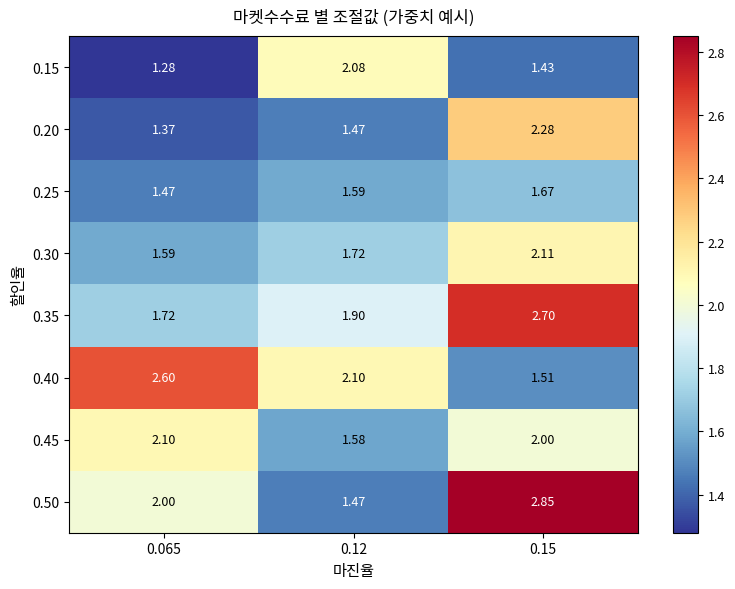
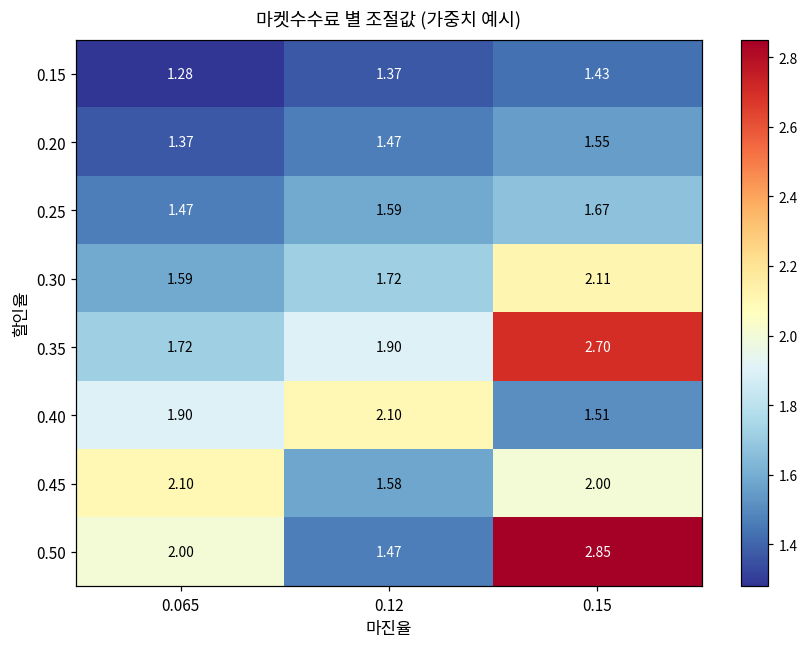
0.15, 0.12: 2.08 -> 1.37
0.20, 0.15: 2.28 -> 1.55
0.40, 0.065: 2.60 -> 1.90
